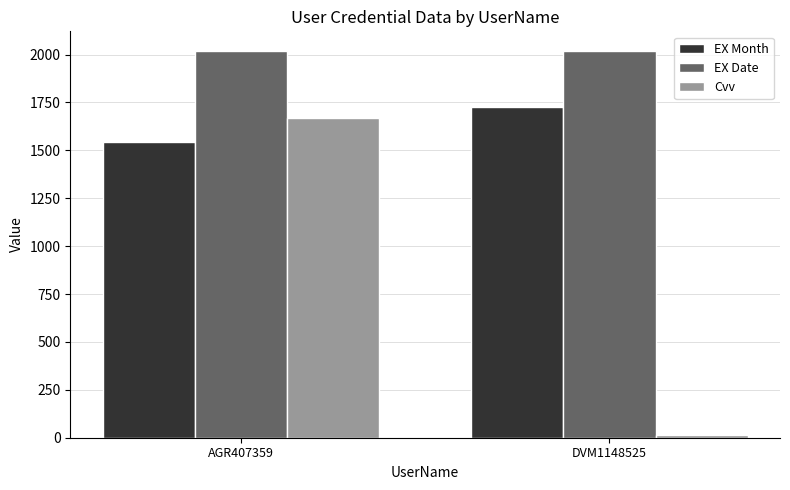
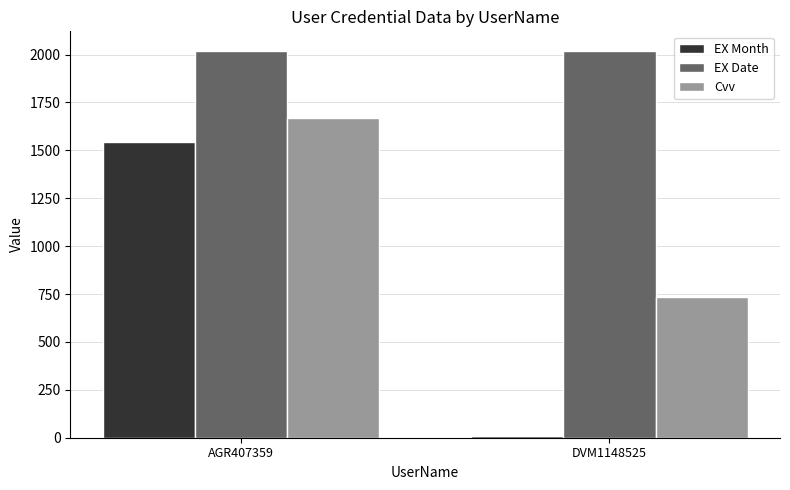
EX Month, DVM1148525: 1730 -> 10
Cvv, DVM1148525: 10 -> 730
